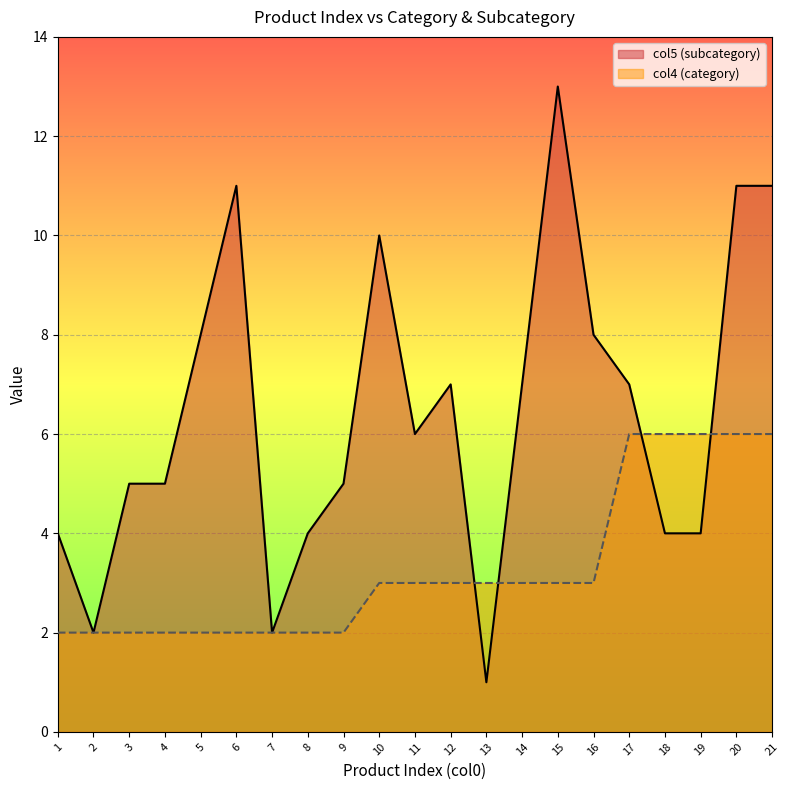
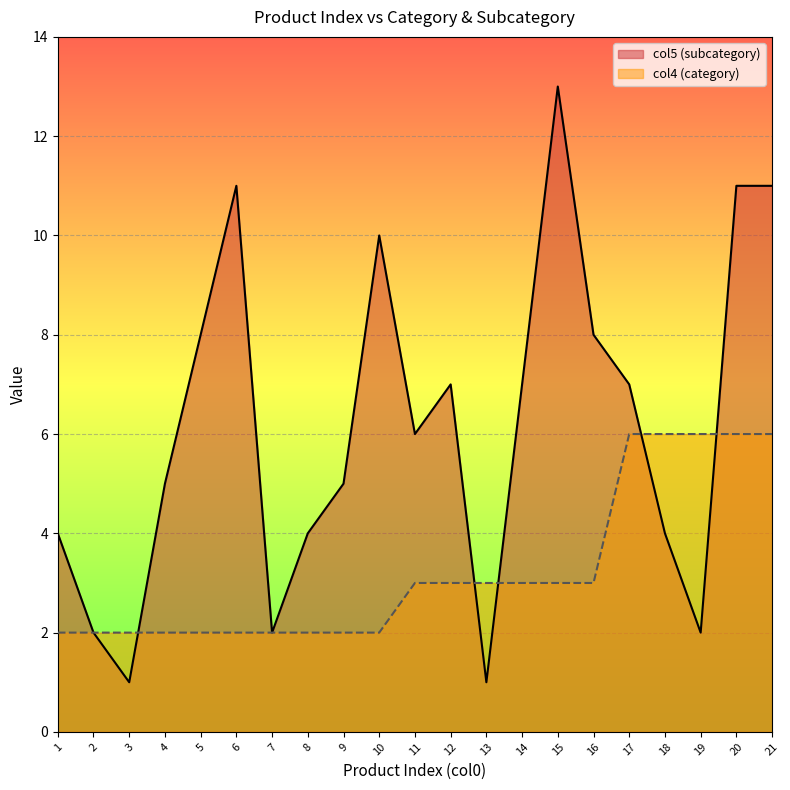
col5 (subcategory), 3: 5 -> 1
col4 (category), 10: 3 -> 2
col5 (subcategory), 19: 4 -> 2
